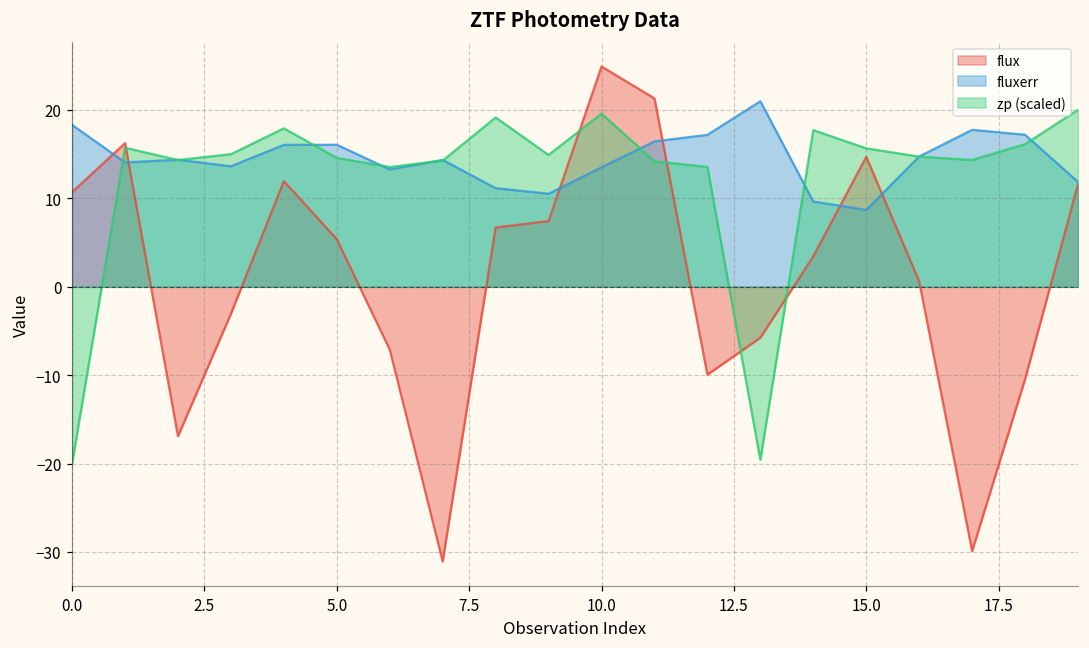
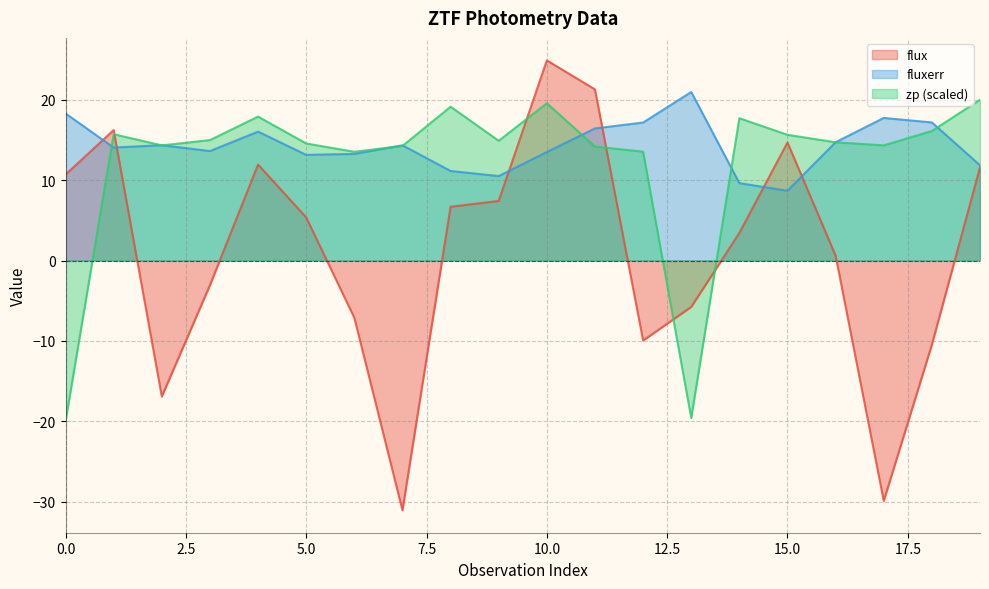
fluxerr, 5.0: 16 -> 13
